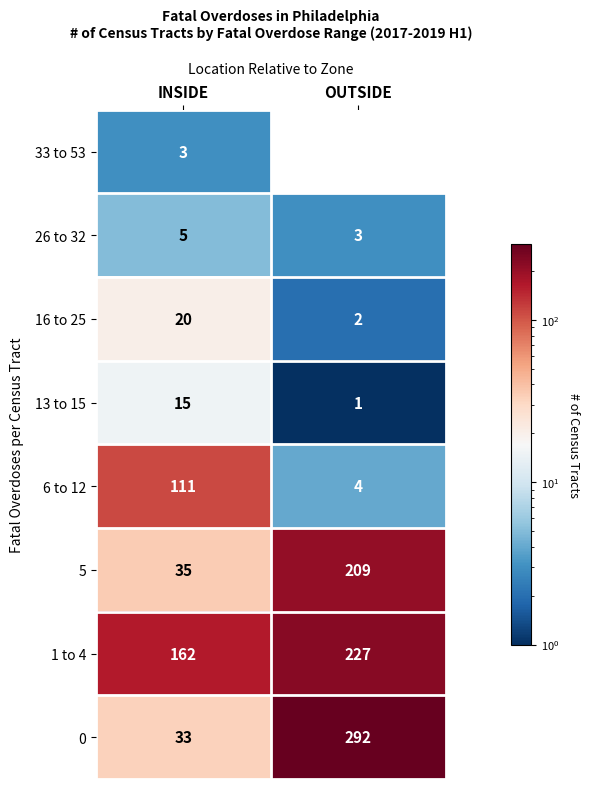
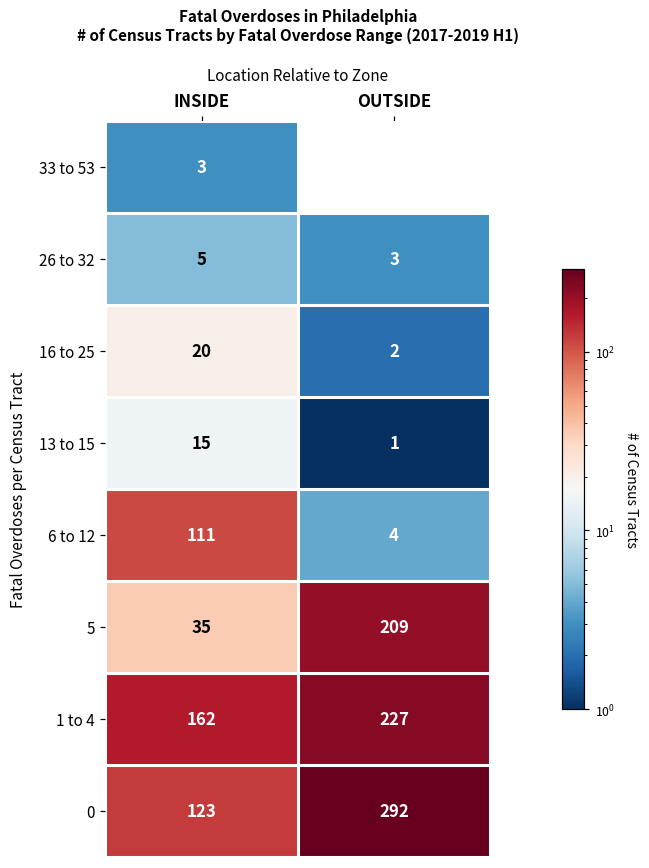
0, INSIDE: 33 -> 123
